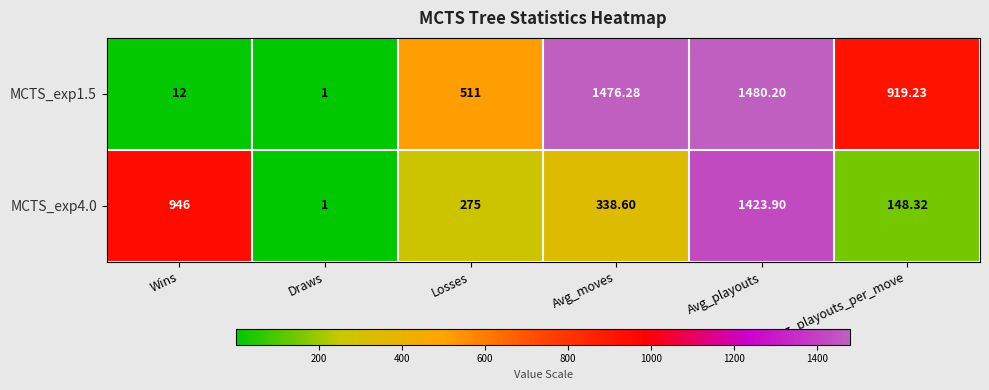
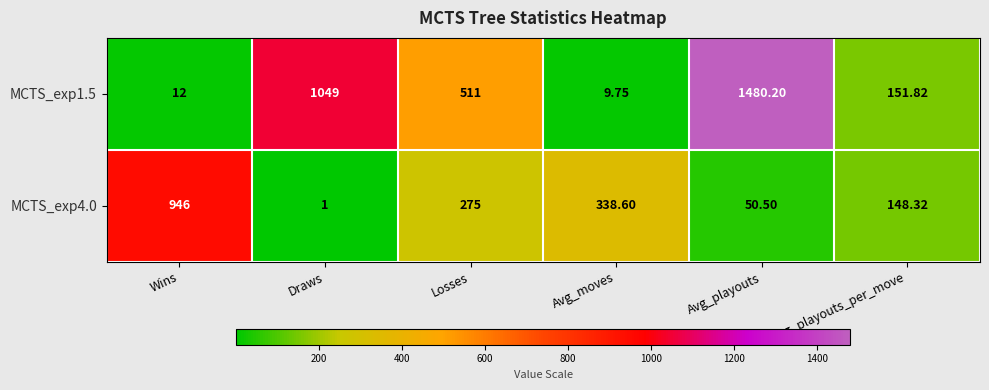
MCTS_exp1.5, Draws: 1 -> 1049
MCTS_exp1.5, Avg_moves: 1476.28 -> 9.75
MCTS_exp1.5, Avg_playouts_per_move: 919.23 -> 151.82
MCTS_exp4.0, Avg_playouts: 1423.90 -> 50.50
